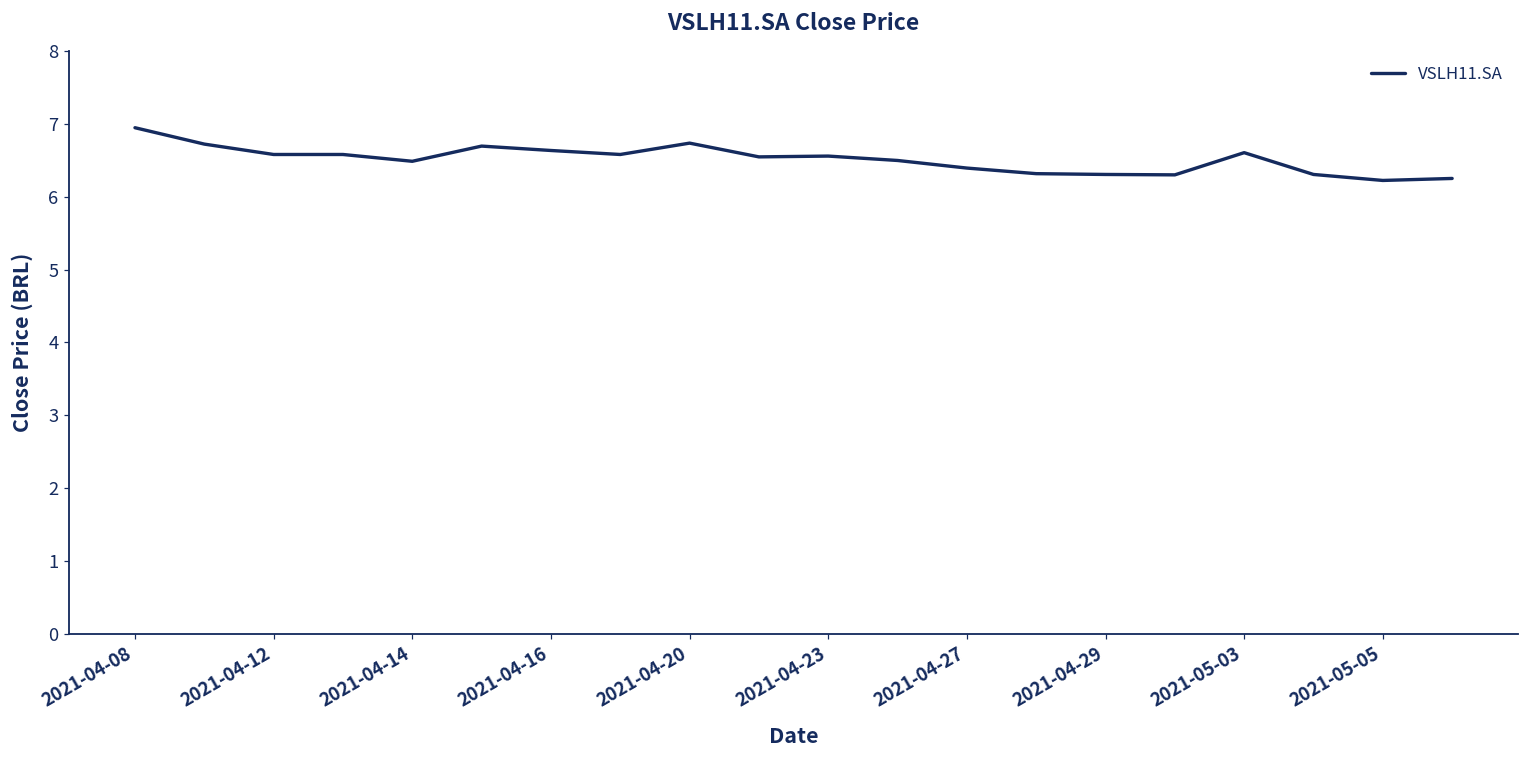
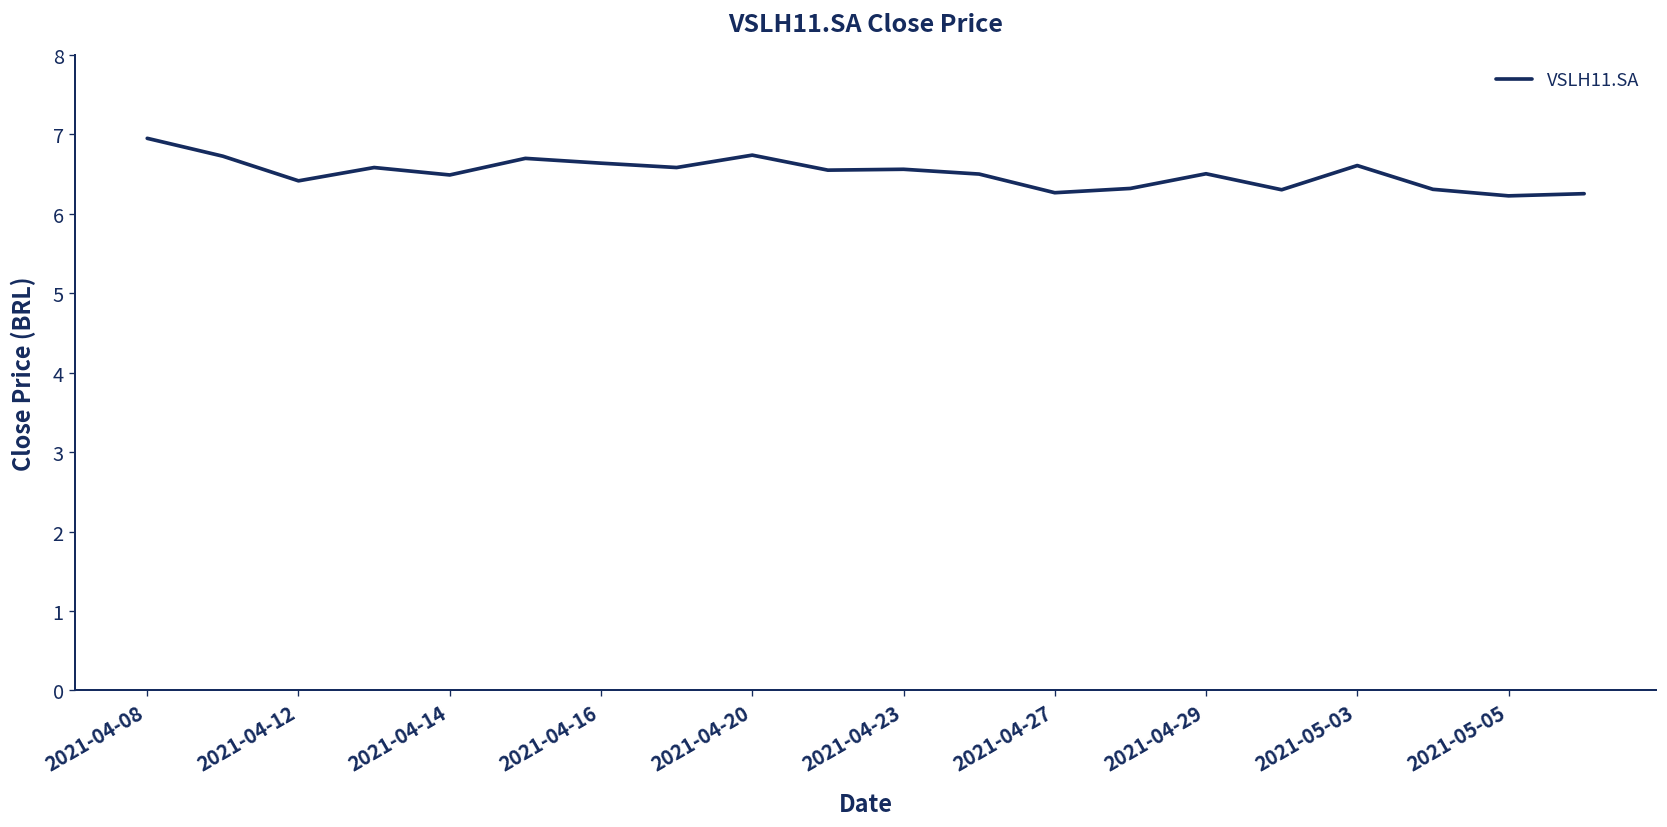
2021-04-12: 6.6 -> 6.4
2021-04-27: 6.4 -> 6.3
2021-04-29: 6.3 -> 6.5
